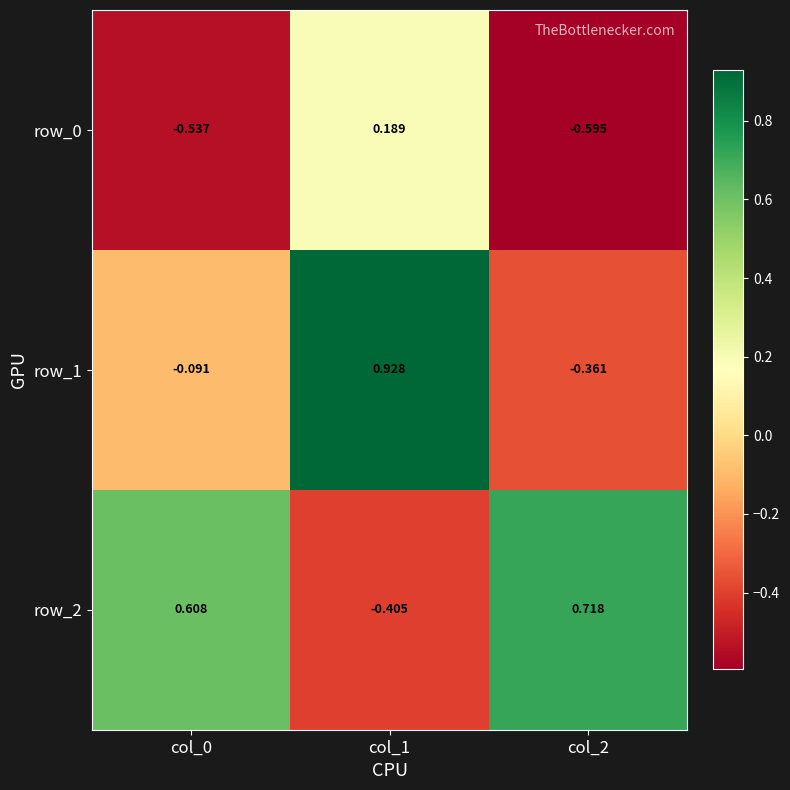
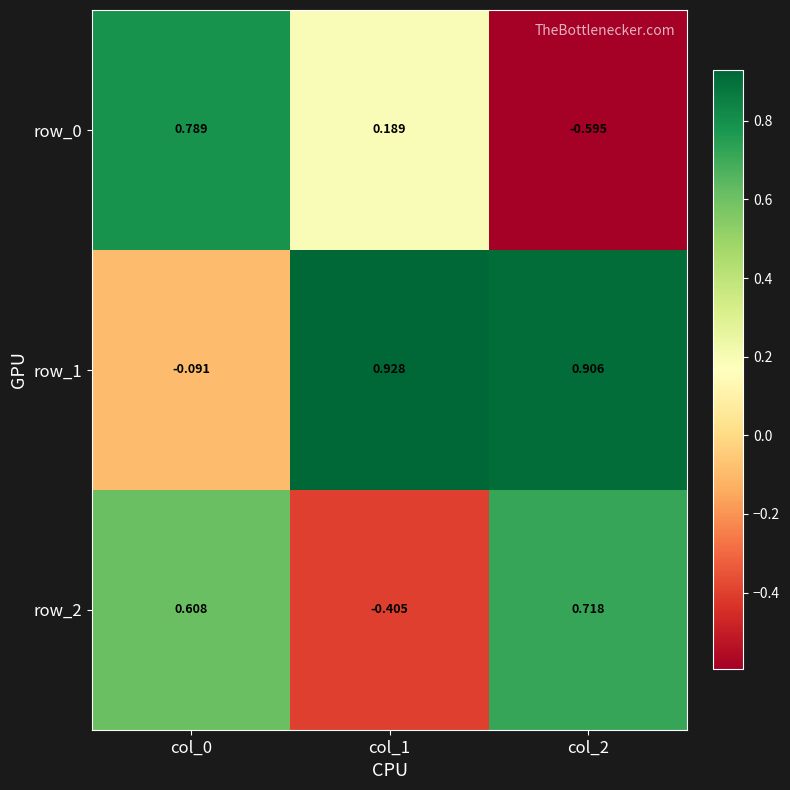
row_0, col_0: -0.537 -> 0.789
row_1, col_2: -0.361 -> 0.906
